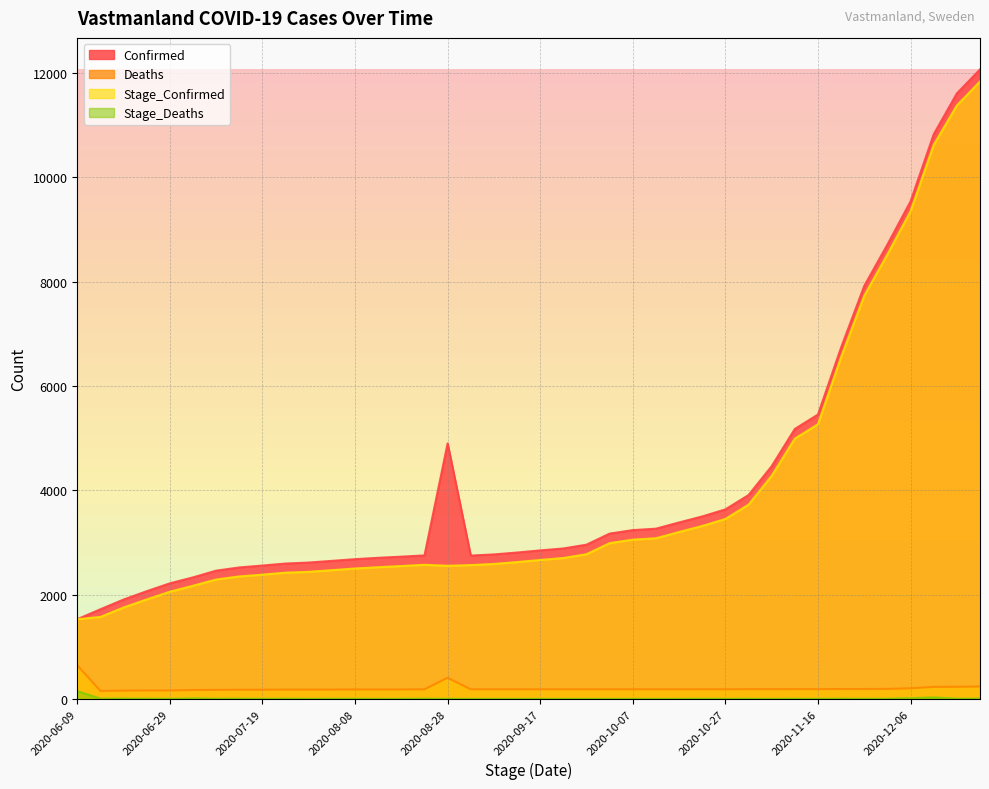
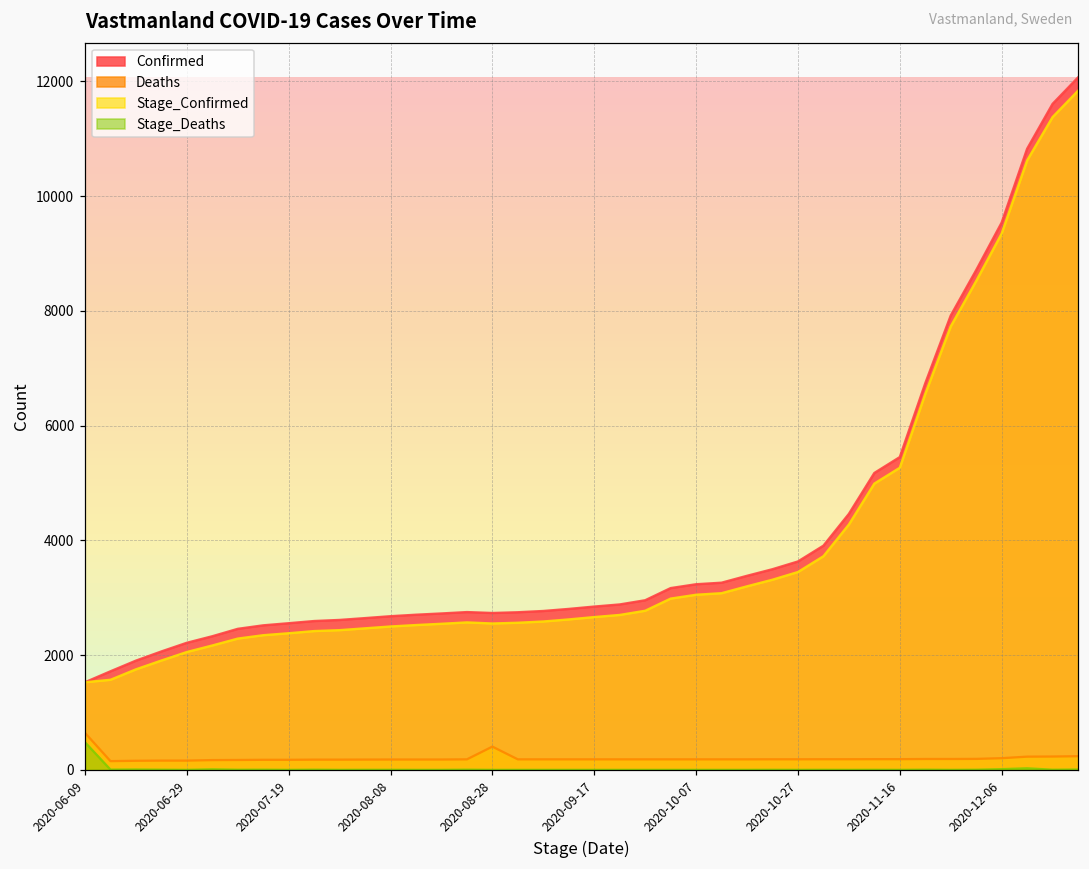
Stage_Deaths, 2020-06-09: 100 -> 500
Confirmed, 2020-08-28: 4900 -> 2700
